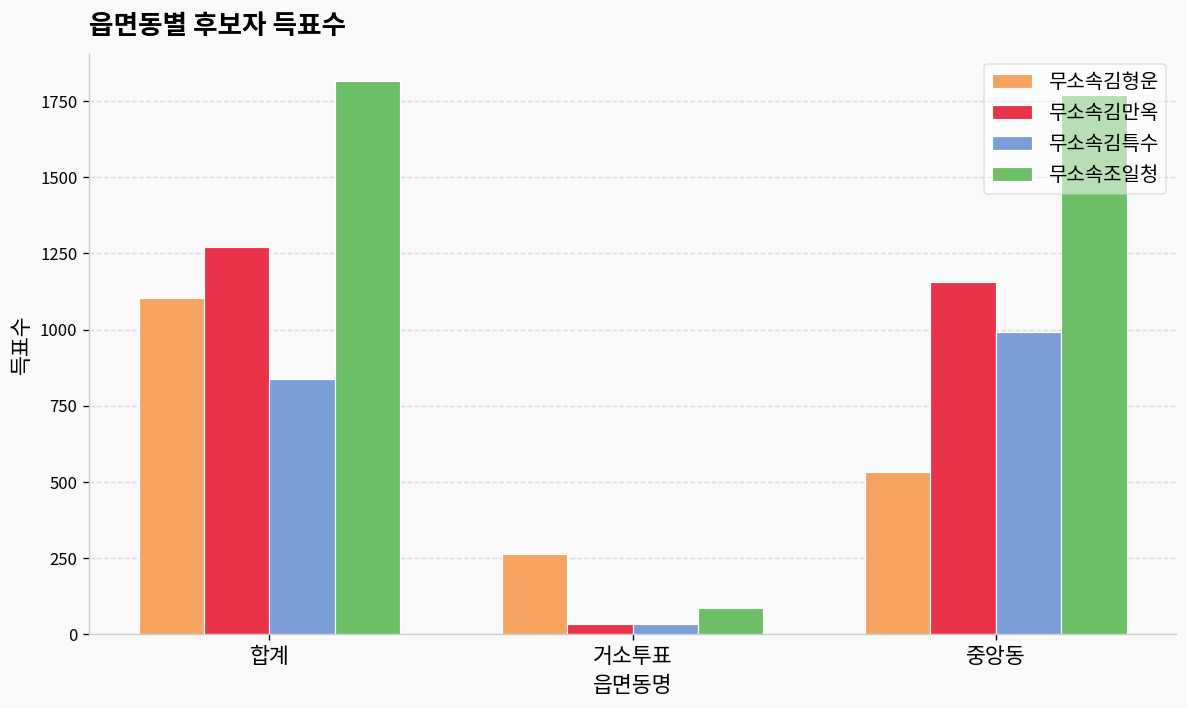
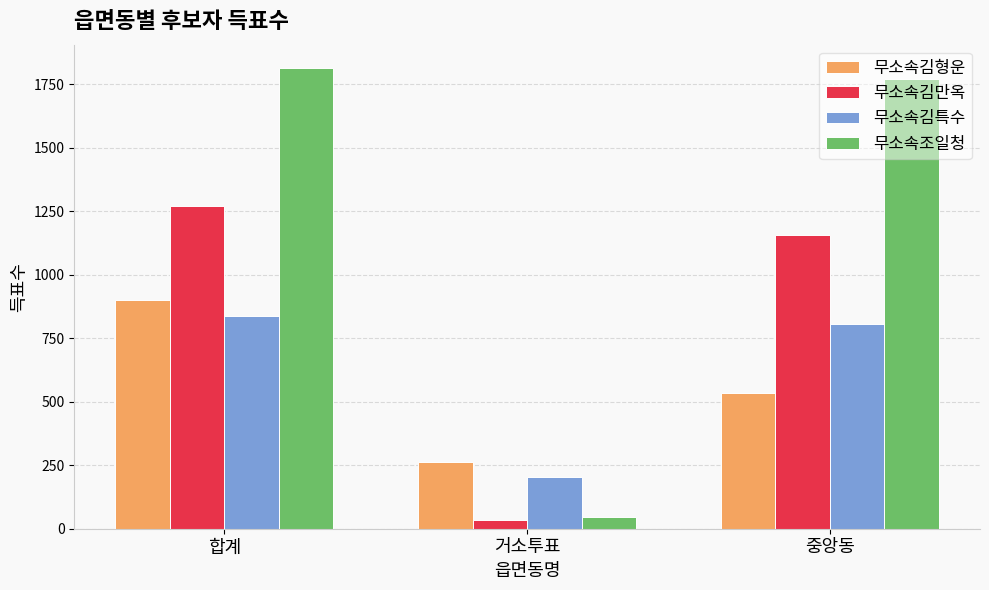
무소속김형운, 합계: 1110 -> 900
무소속김특수, 거소투표: 30 -> 200
무소속조일청, 거소투표: 90 -> 50
무소속김특수, 중앙동: 990 -> 810
